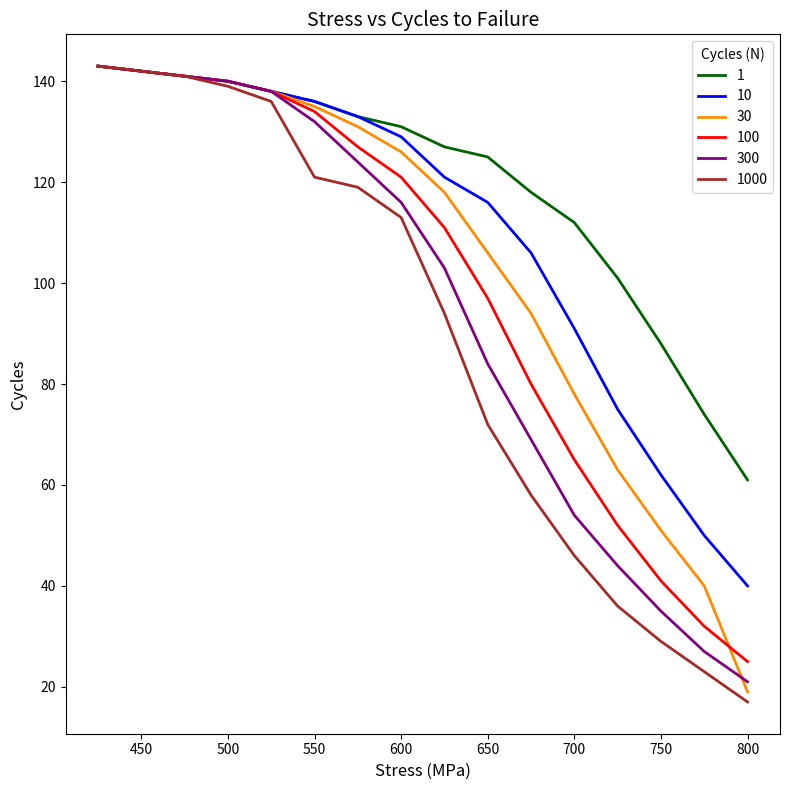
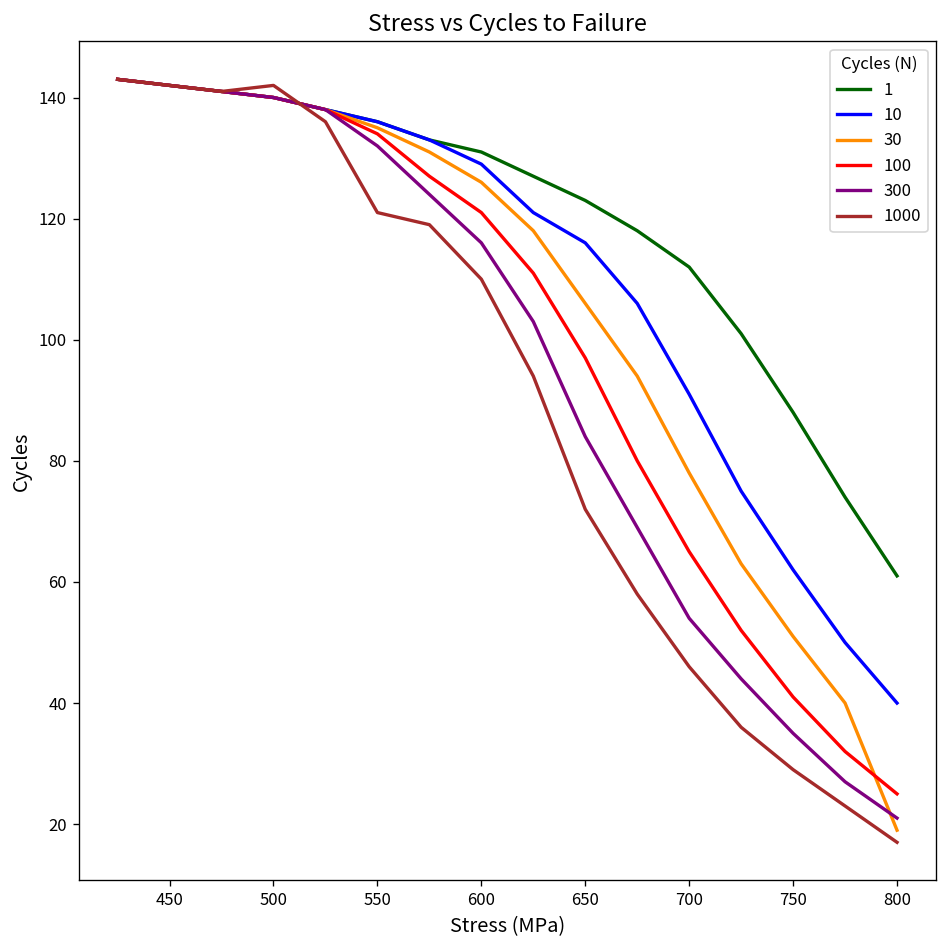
1000, 500: 139 -> 142
1000, 600: 113 -> 110
1, 650: 125 -> 123
